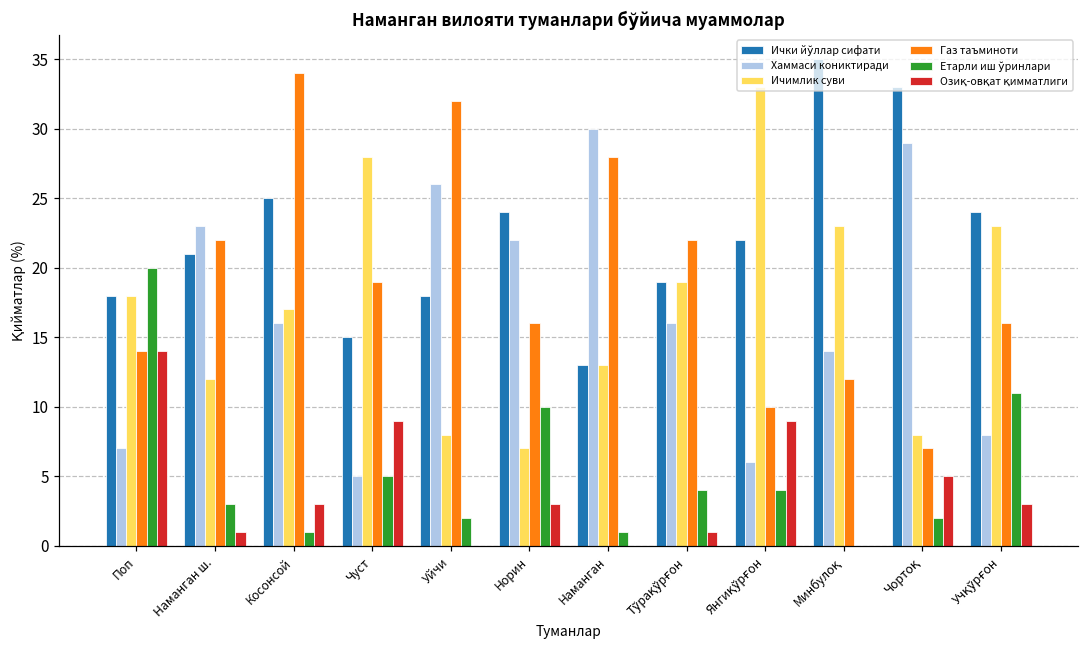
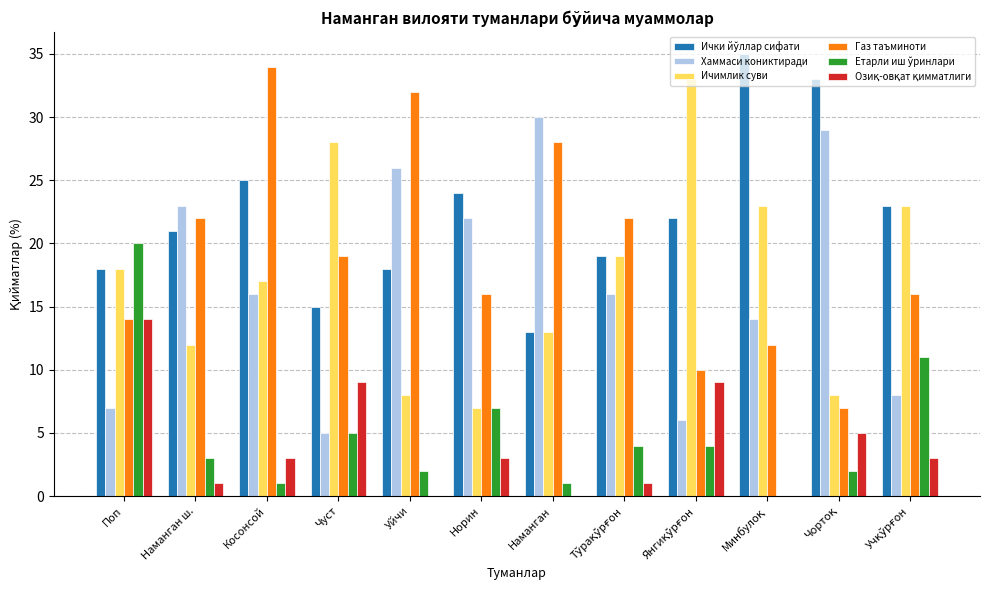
Етарли иш ўринлари, Норин: 10 -> 7
Ички йўллар сифати, Учқўрғон: 24 -> 23
